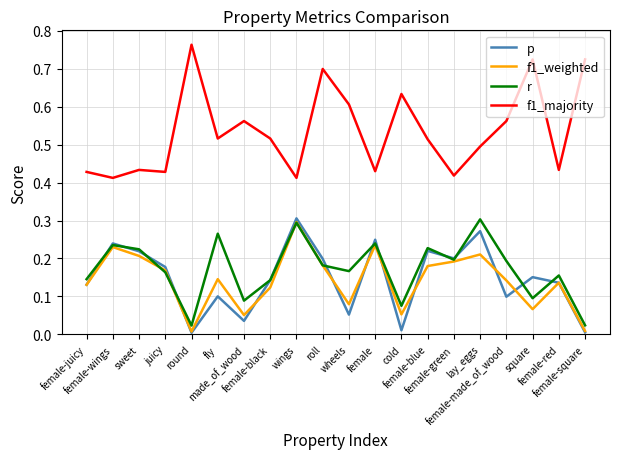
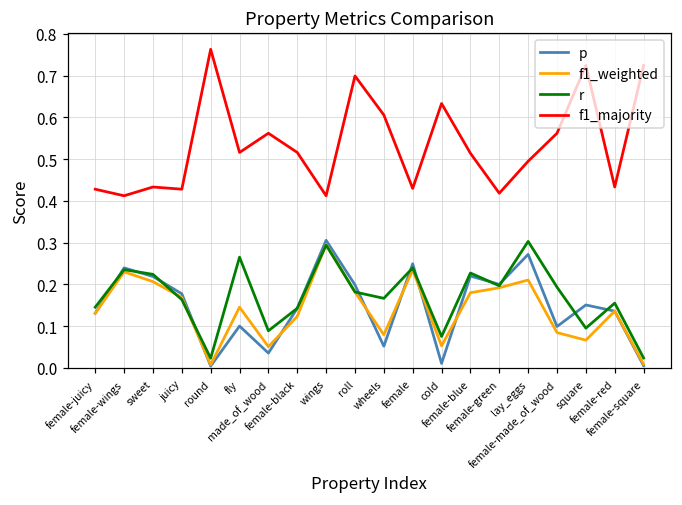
f1_weighted, female-made_of_wood: 0.14 -> 0.08
